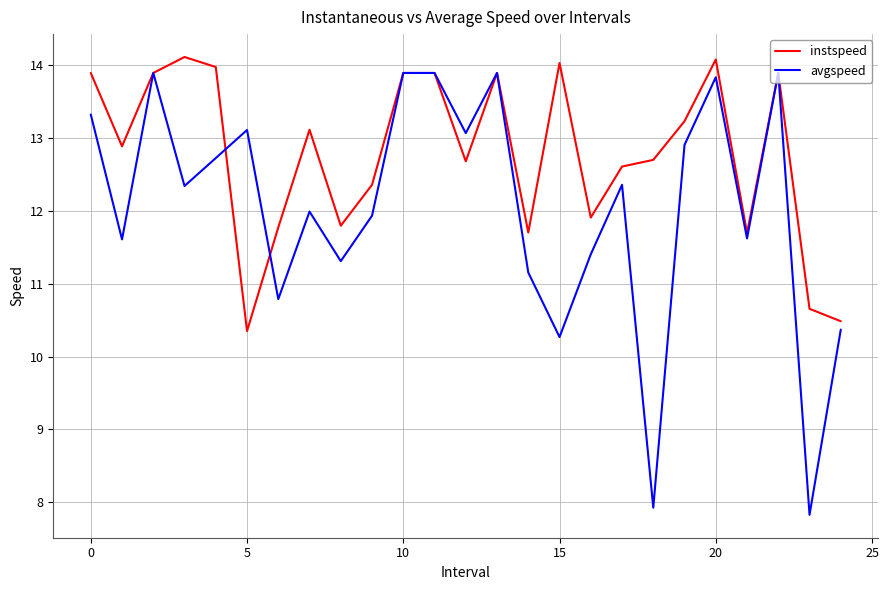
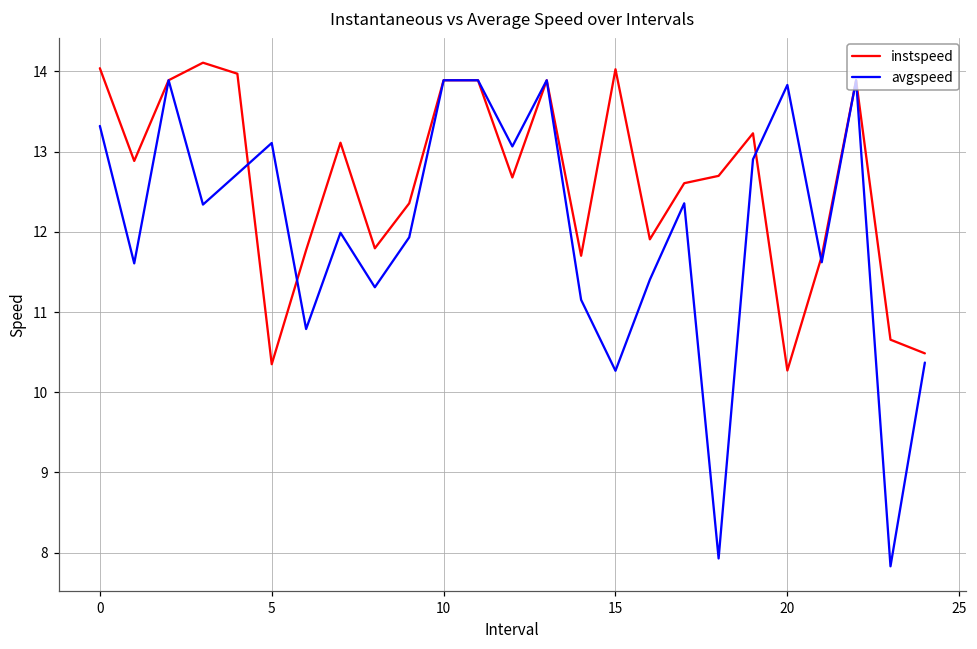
instspeed, 0: 13.9 -> 14.0
instspeed, 20: 14.1 -> 10.3
